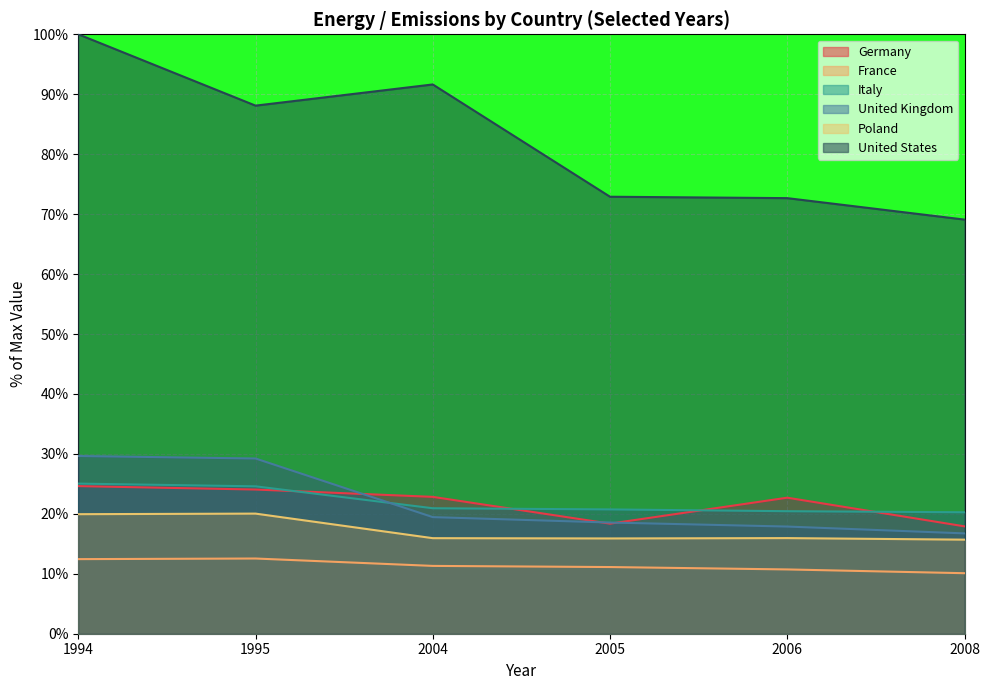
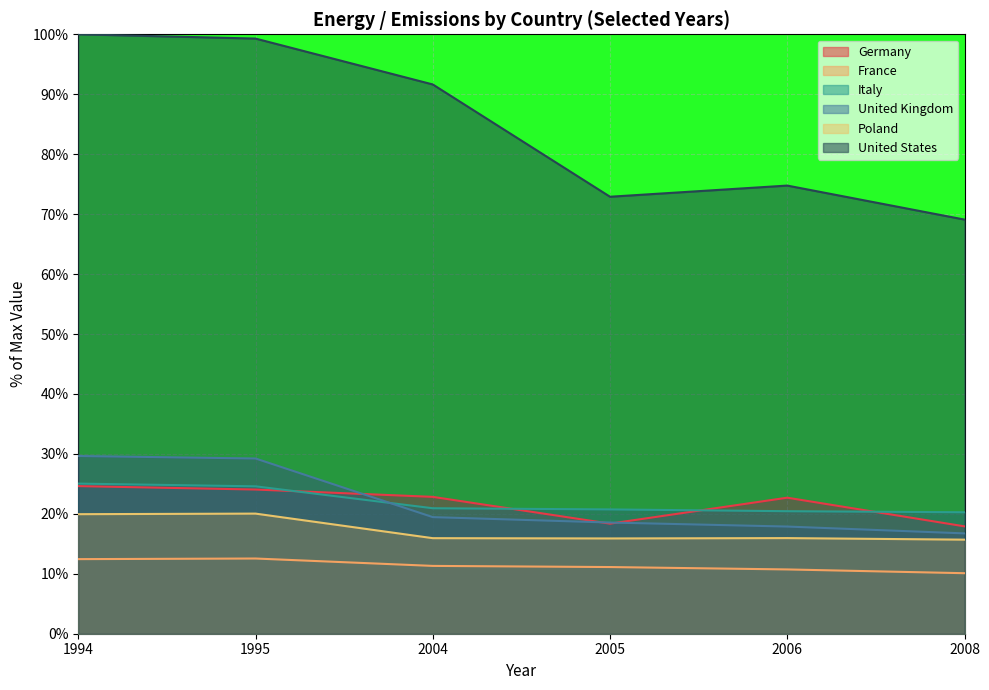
United States, 1995: 88% -> 99%
United States, 2006: 73% -> 75%
